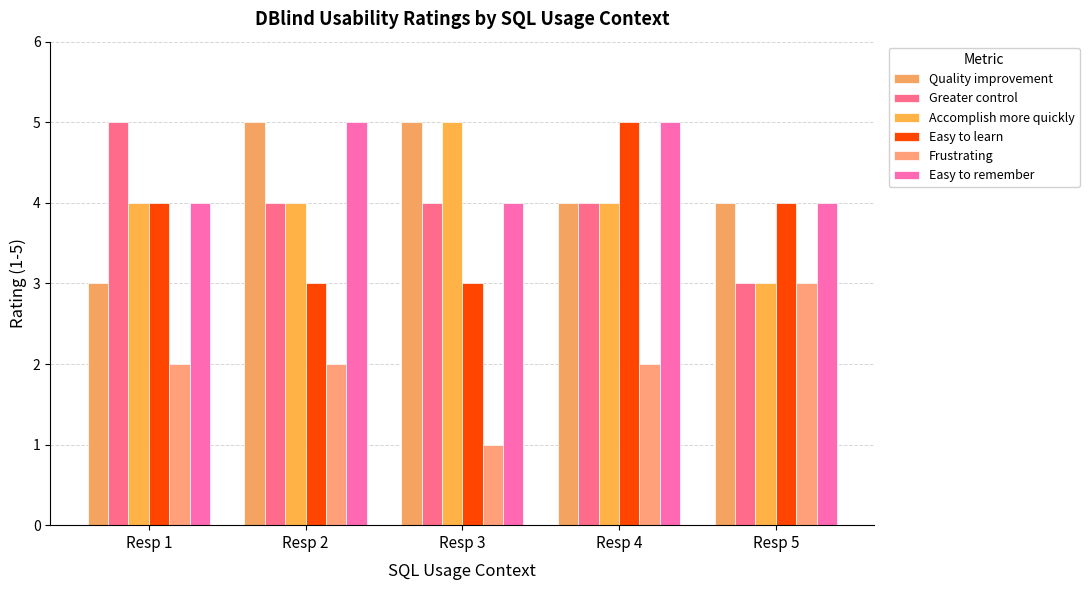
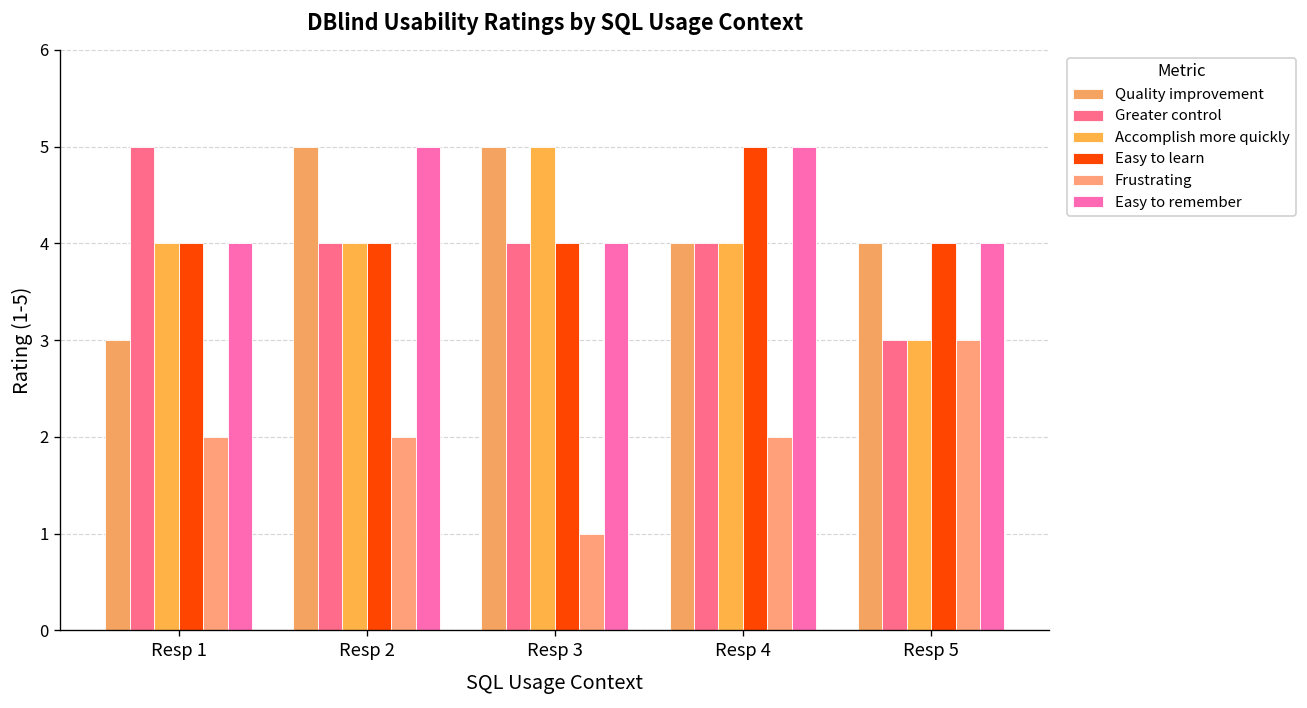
Easy to learn, Resp 2: 3 -> 4
Easy to learn, Resp 3: 3 -> 4
